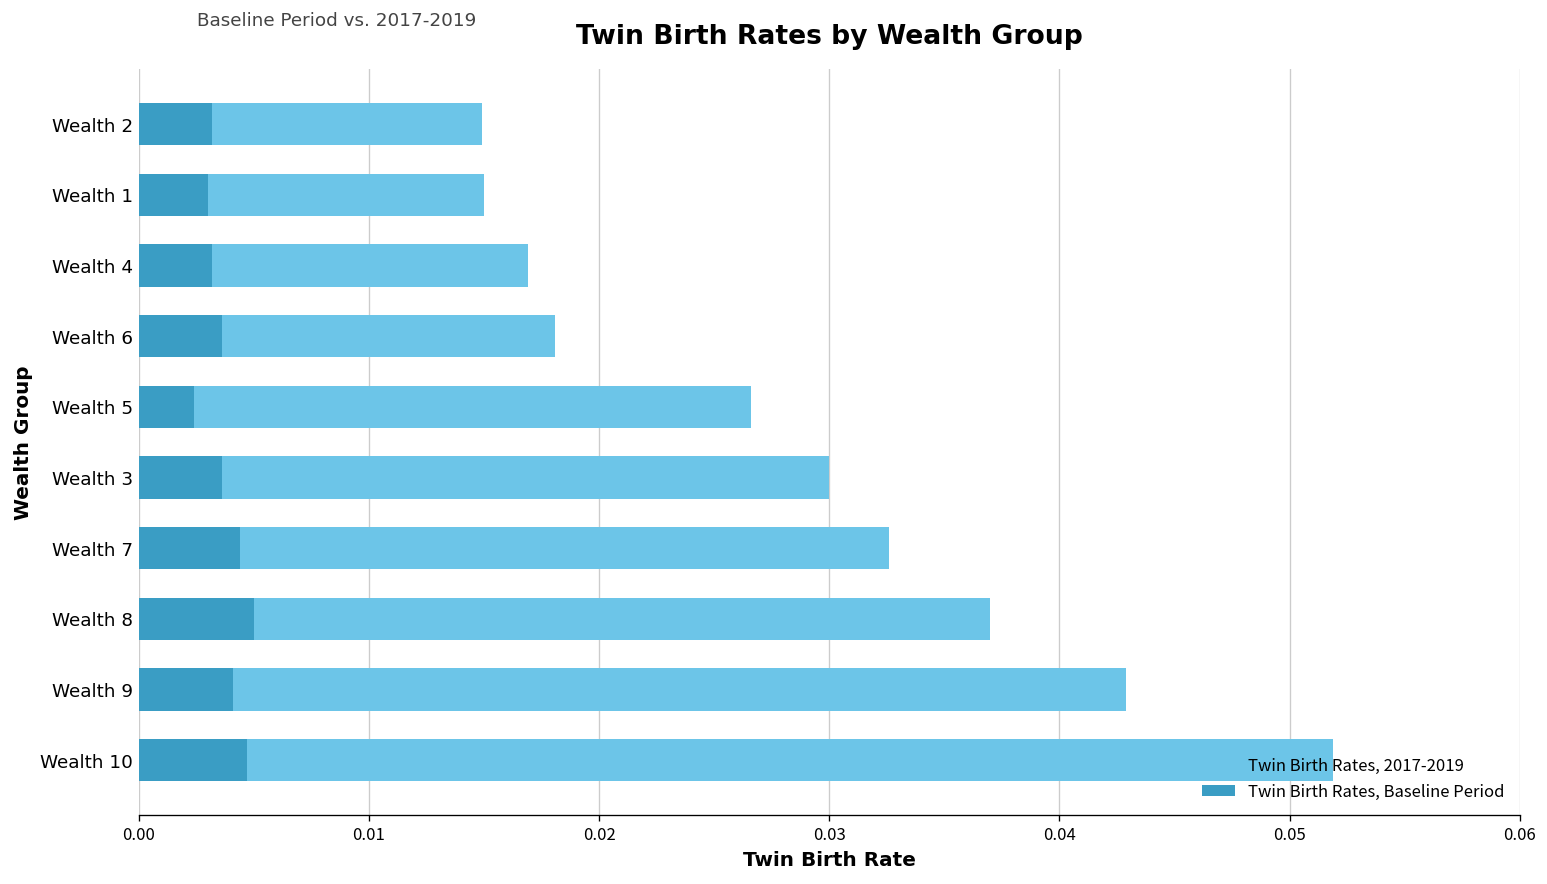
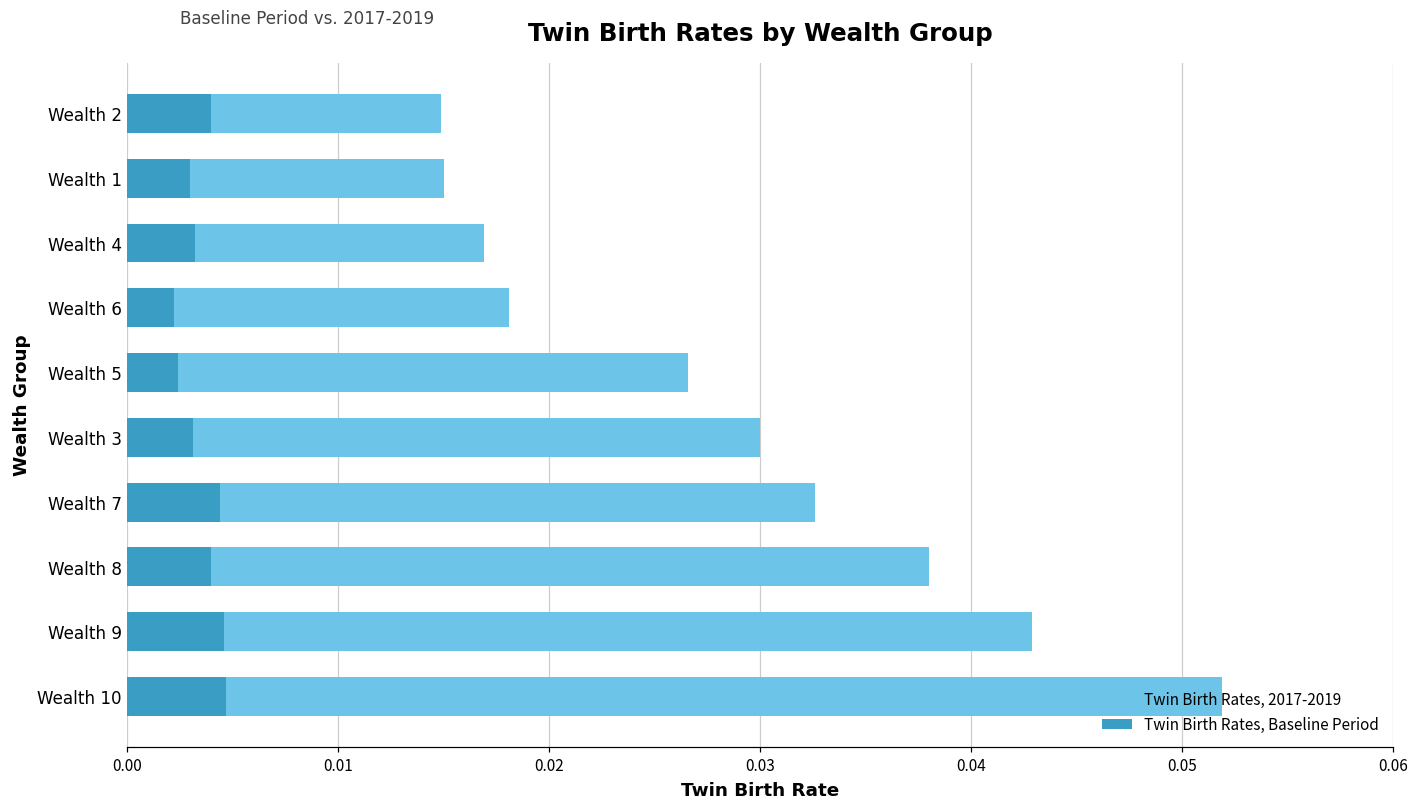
Twin Birth Rates, Baseline Period, Wealth 2: 0.0032 -> 0.0040
Twin Birth Rates, Baseline Period, Wealth 6: 0.0036 -> 0.0022
Twin Birth Rates, Baseline Period, Wealth 3: 0.0036 -> 0.0031
Twin Birth Rates, 2017-2019, Wealth 8: 0.037 -> 0.038
Twin Birth Rates, Baseline Period, Wealth 8: 0.005 -> 0.004
Twin Birth Rates, Baseline Period, Wealth 9: 0.0041 -> 0.0046
